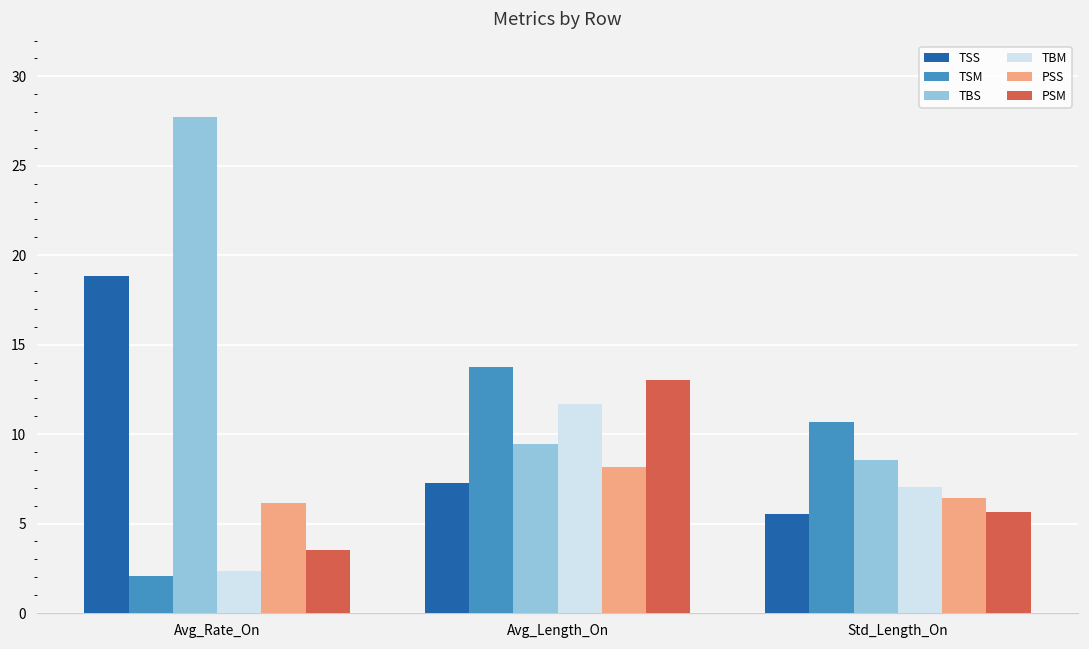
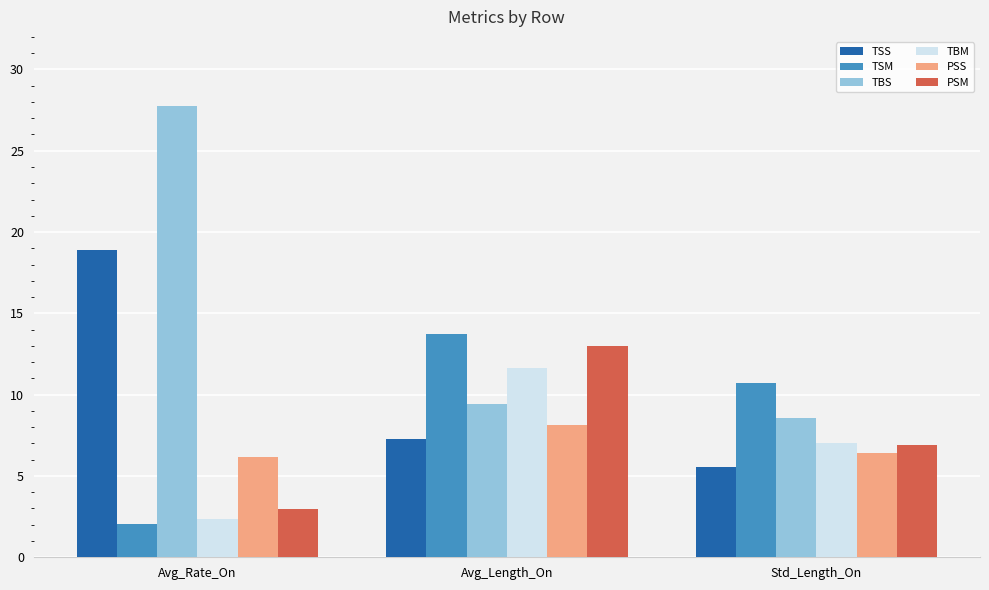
PSM, Avg_Rate_On: 3.5 -> 3.0
PSM, Std_Length_On: 5.7 -> 6.9
